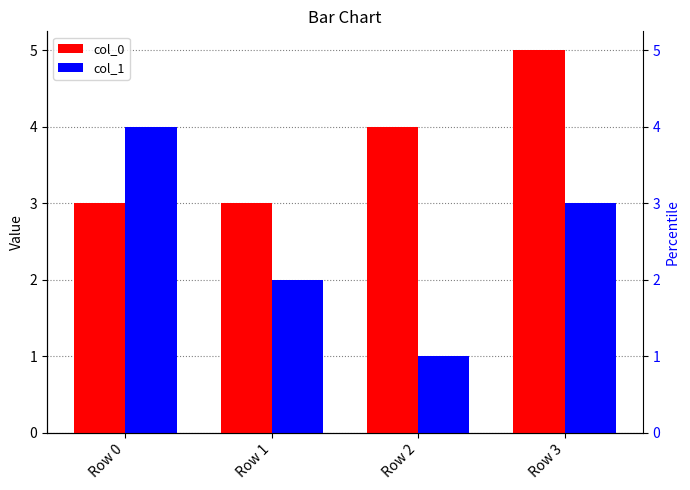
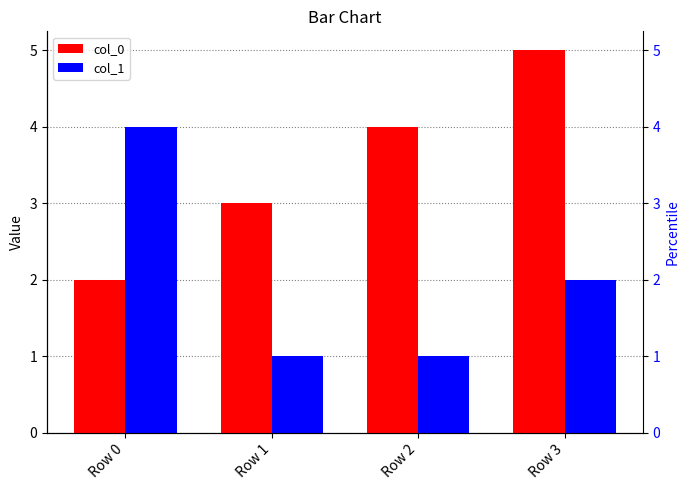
col_0, Row 0: 3 -> 2
col_1, Row 1: 2 -> 1
col_1, Row 3: 3 -> 2
